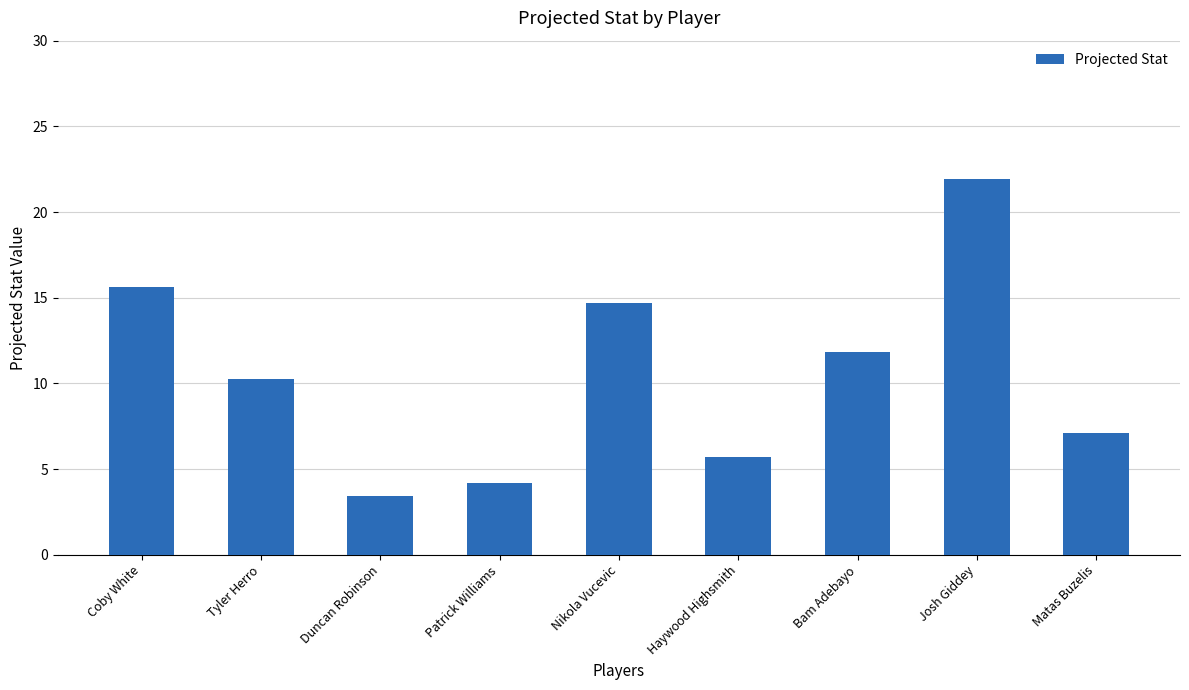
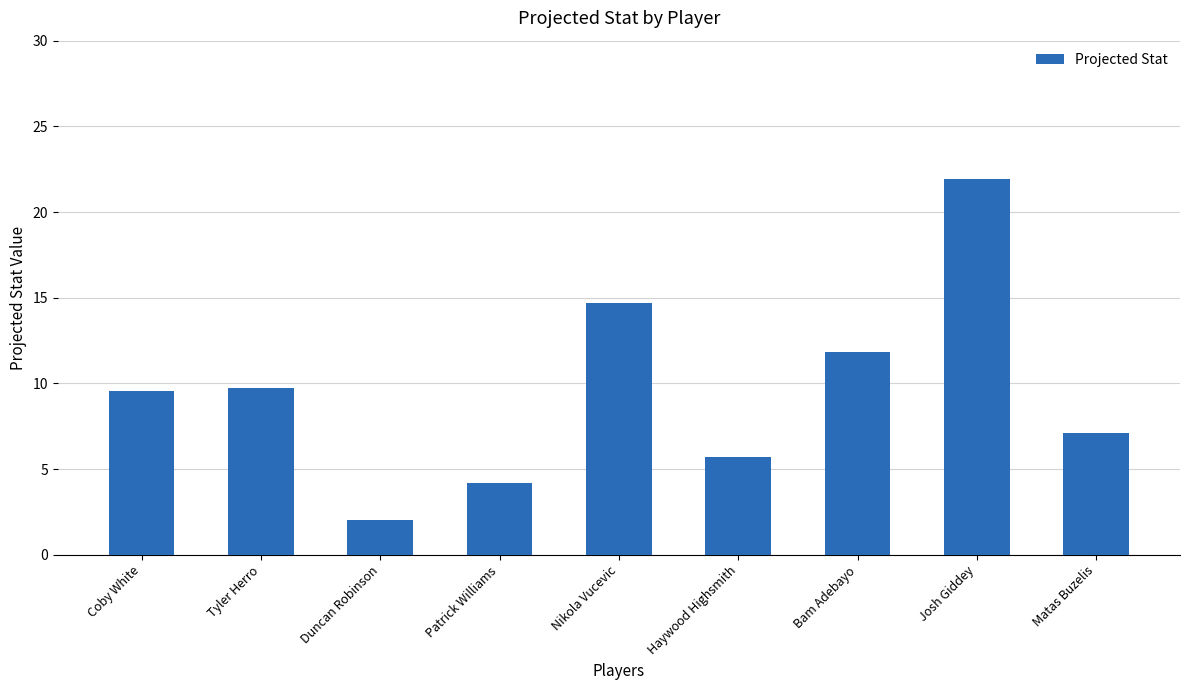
Coby White: 15.6 -> 9.6
Tyler Herro: 10.3 -> 9.7
Duncan Robinson: 3.4 -> 2.0
